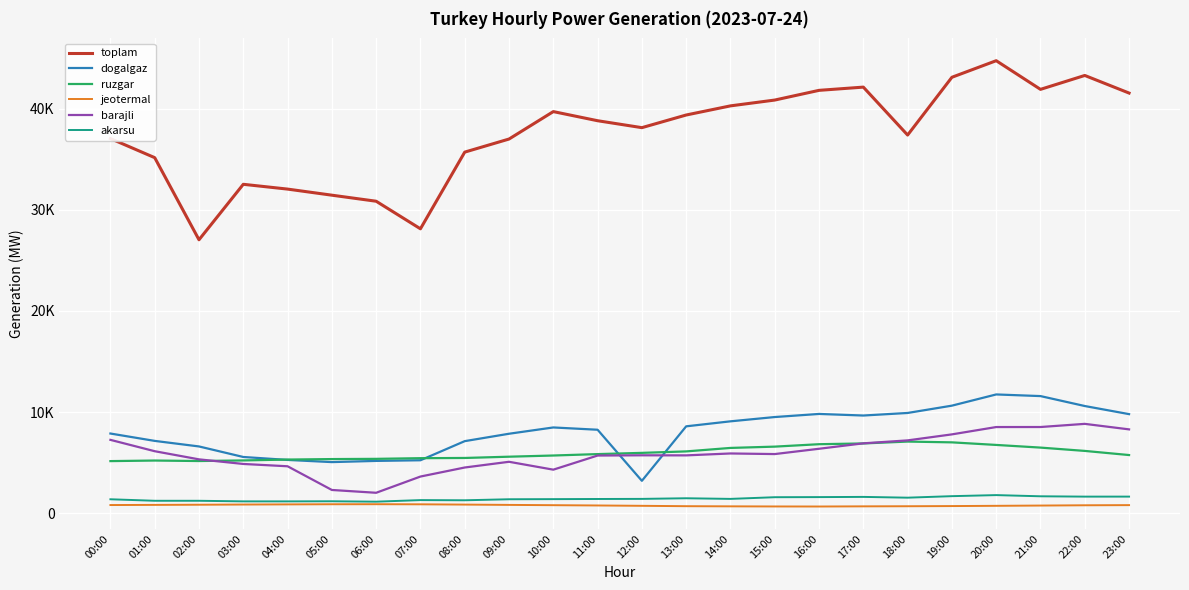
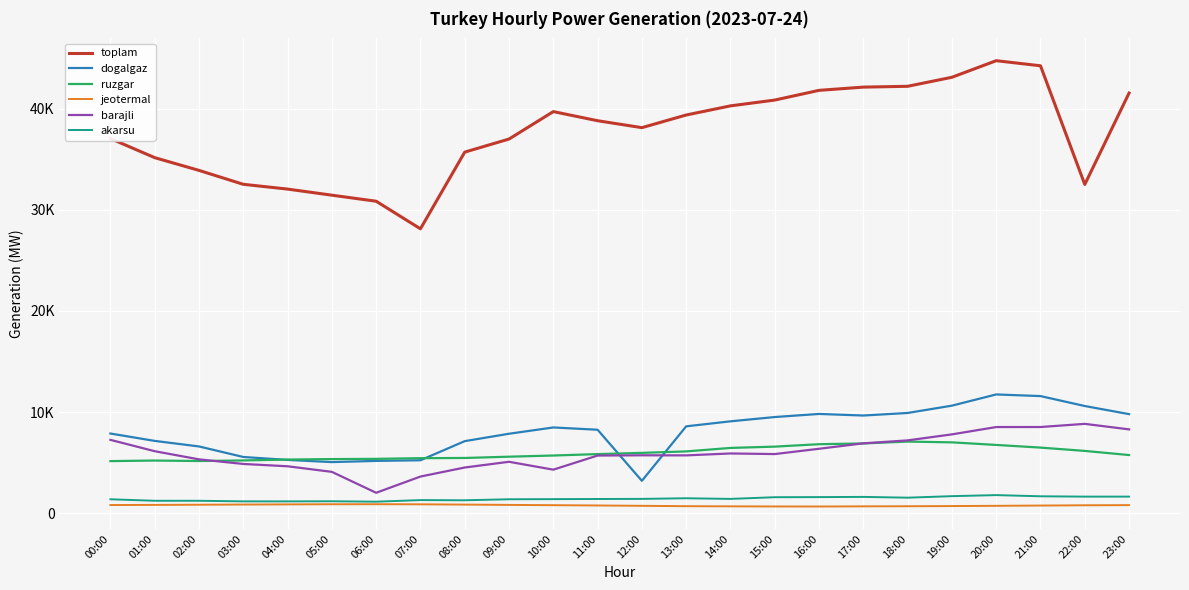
toplam, 02:00: 27000 -> 33900
barajli, 05:00: 2300 -> 4100
toplam, 18:00: 37400 -> 42200
toplam, 21:00: 41900 -> 44200
toplam, 22:00: 43300 -> 32500
